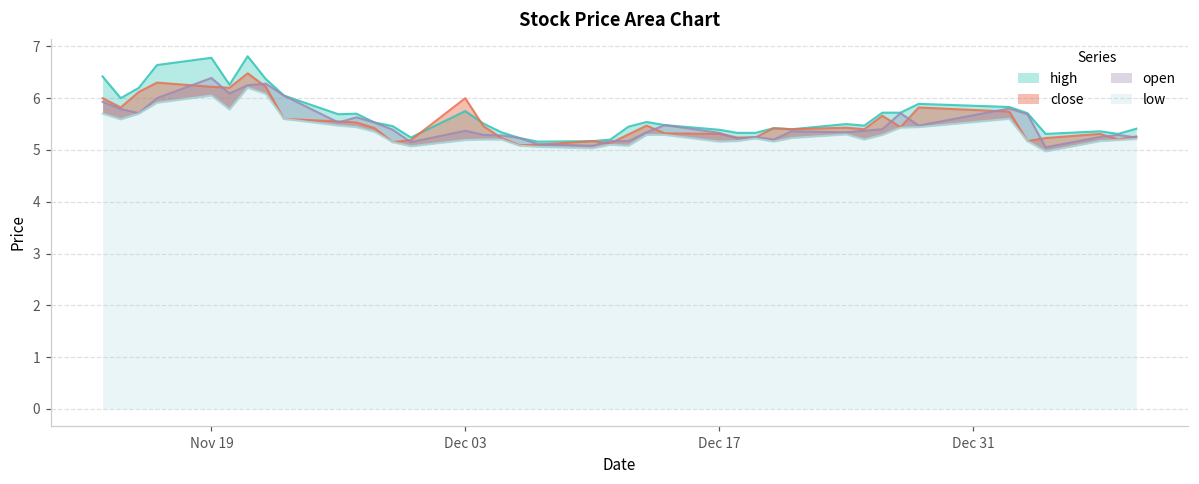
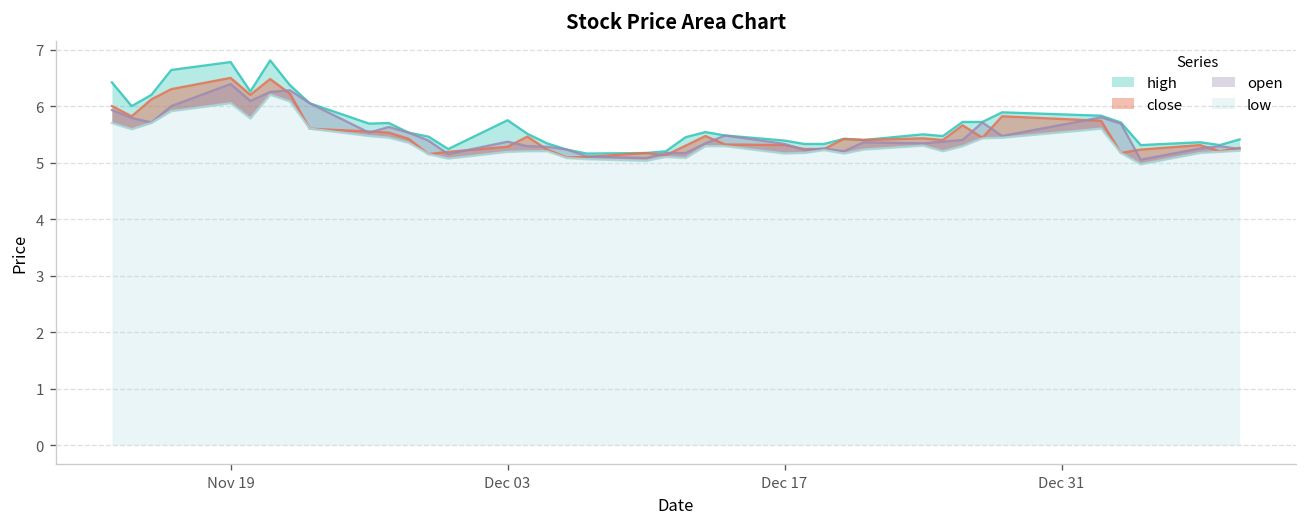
close, Nov 19: 6.2 -> 6.5
close, Dec 03: 6.0 -> 5.3
